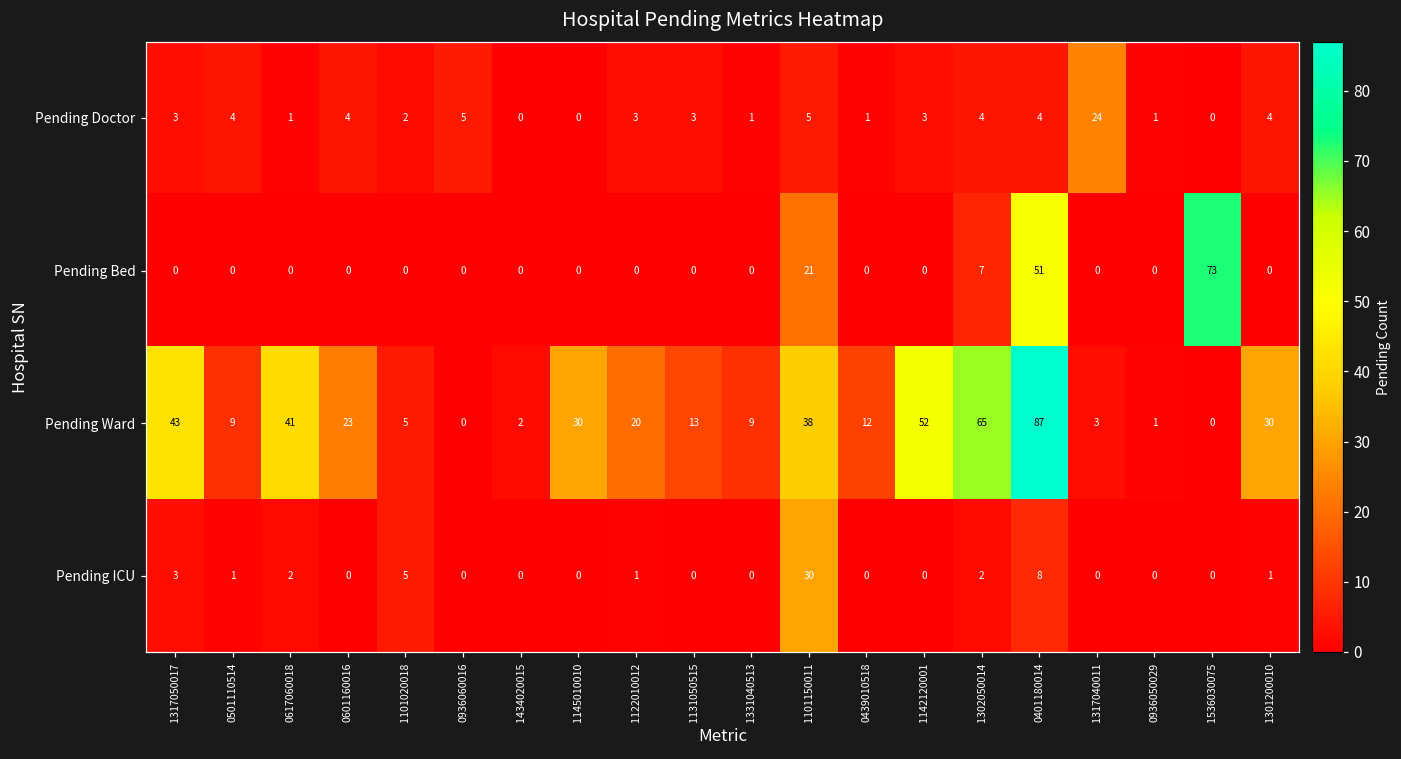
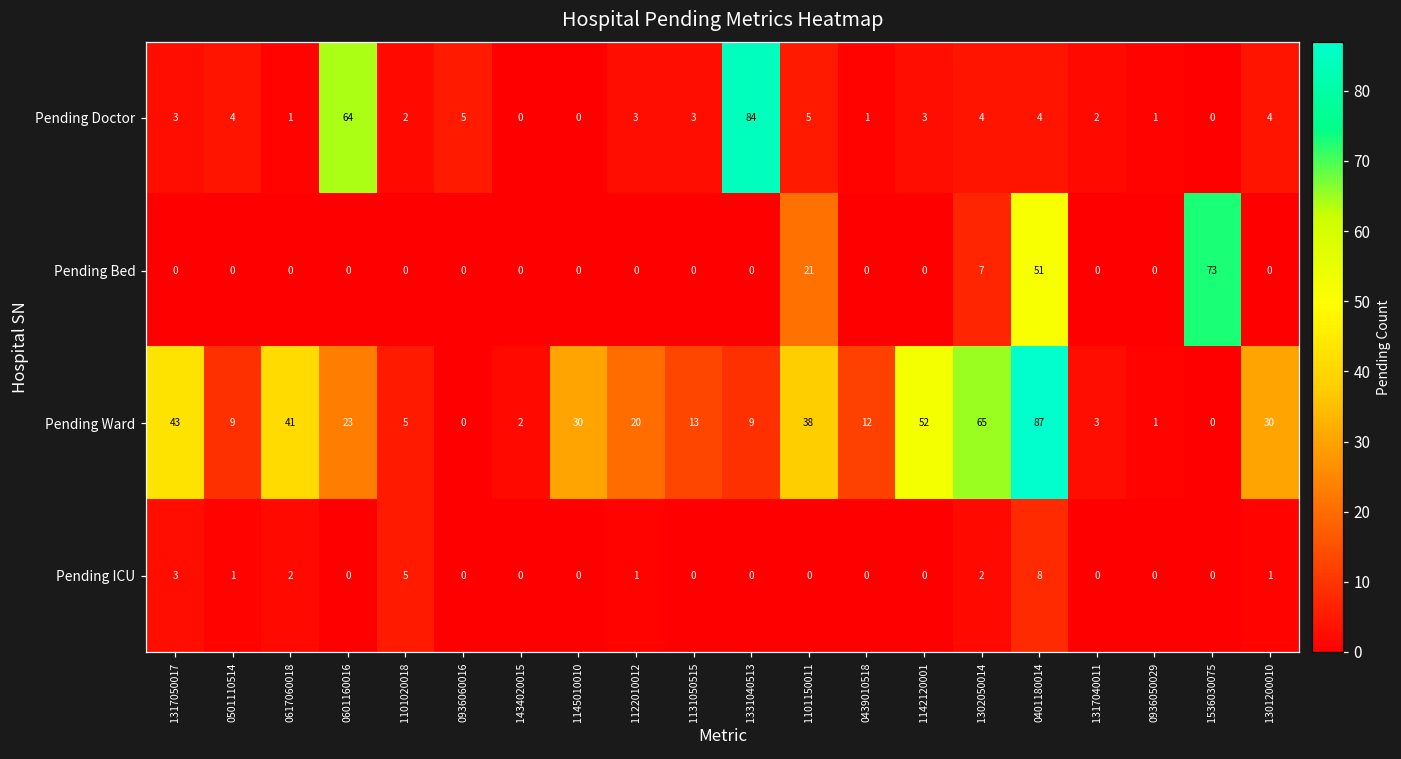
Pending Doctor, 0601160016: 4 -> 64
Pending Doctor, 1331040513: 1 -> 84
Pending Doctor, 1317040011: 24 -> 2
Pending ICU, 1101150011: 30 -> 0
